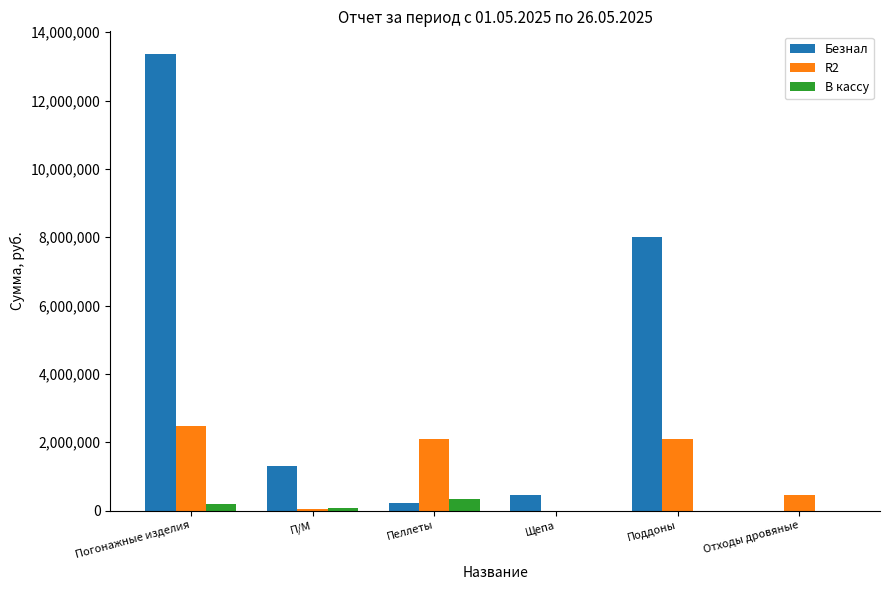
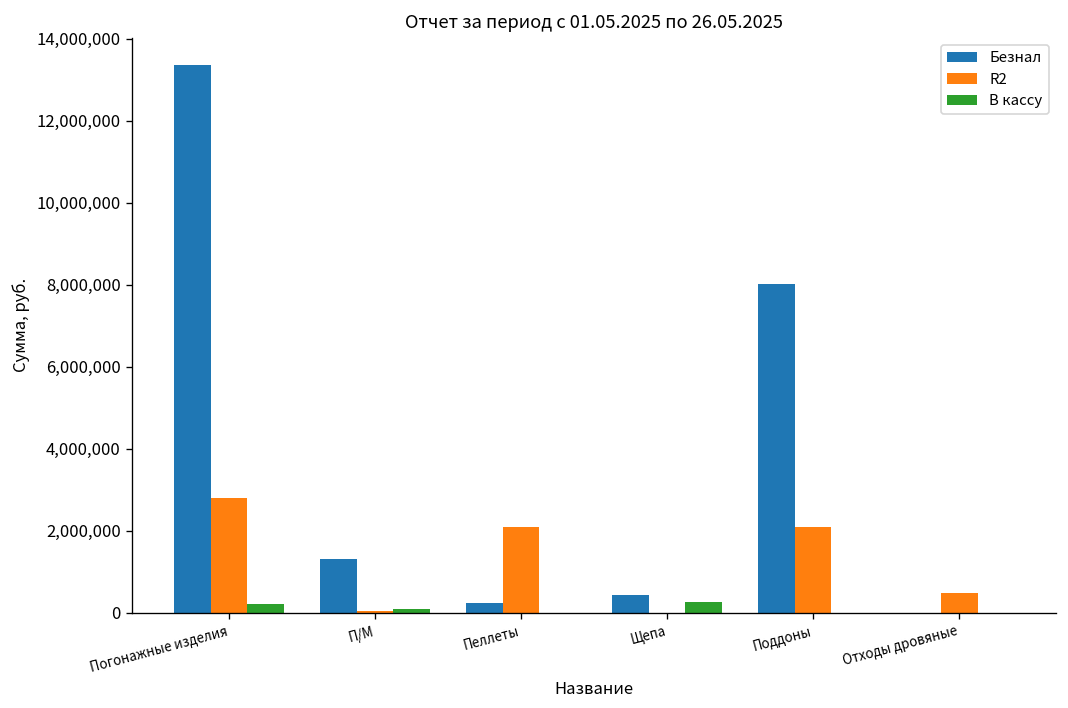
R2, Погонажные изделия: 2,500,000 -> 2,800,000
В кассу, Пеллеты: 300,000 -> 0
В кассу, Щепа: 0 -> 300,000
